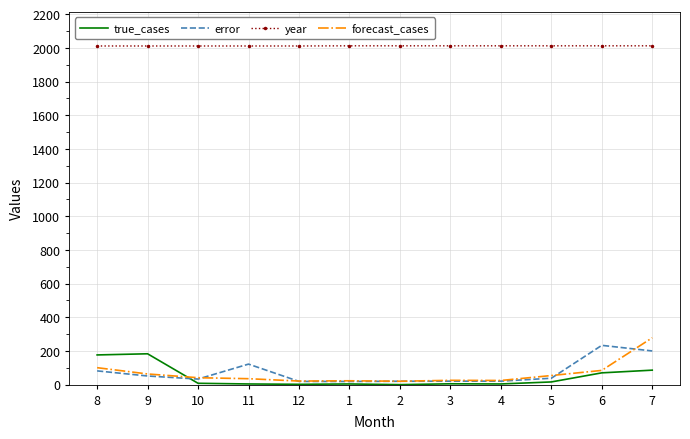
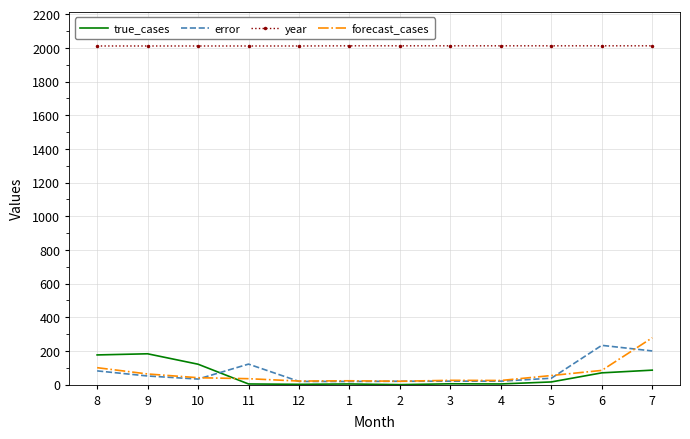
true_cases, 10: 10 -> 120
